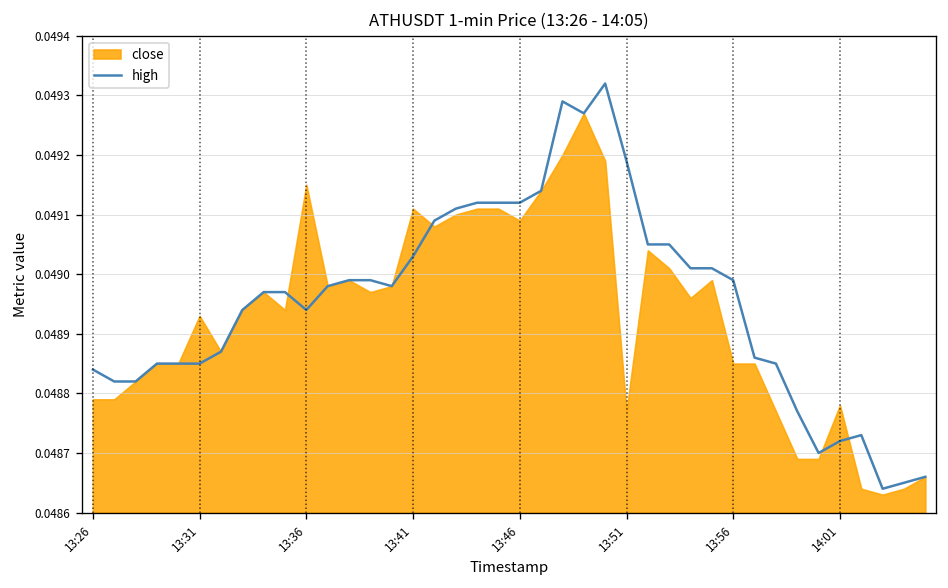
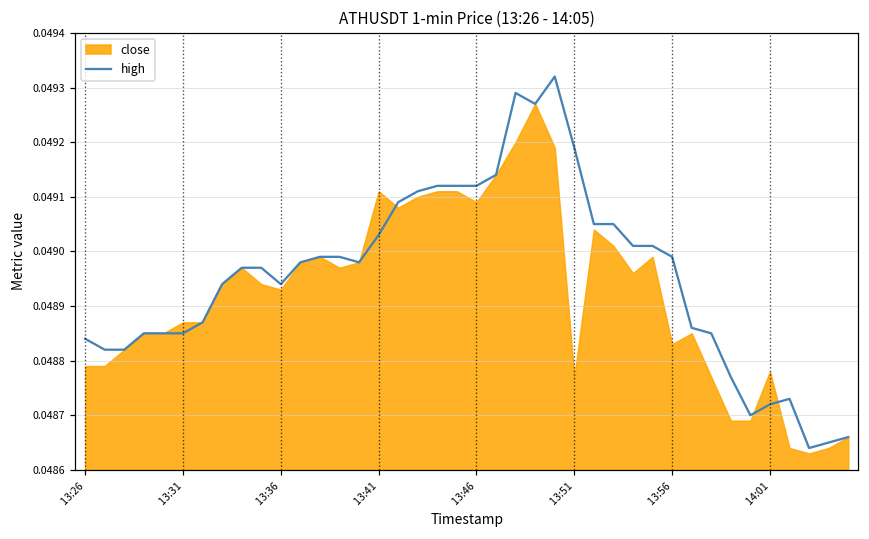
close, 13:31: 0.04893 -> 0.04887
close, 13:36: 0.04915 -> 0.04893
close, 13:56: 0.04885 -> 0.04883
